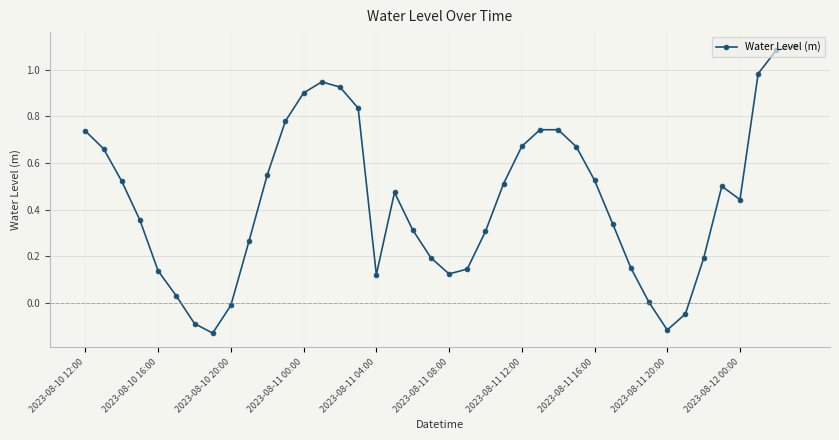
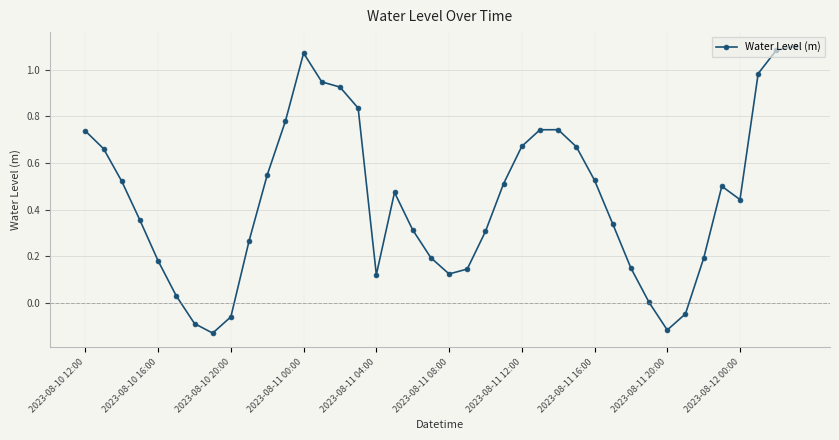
2023-08-10 16:00: 0.14 -> 0.18
2023-08-10 20:00: -0.01 -> -0.06
2023-08-11 00:00: 0.90 -> 1.07
